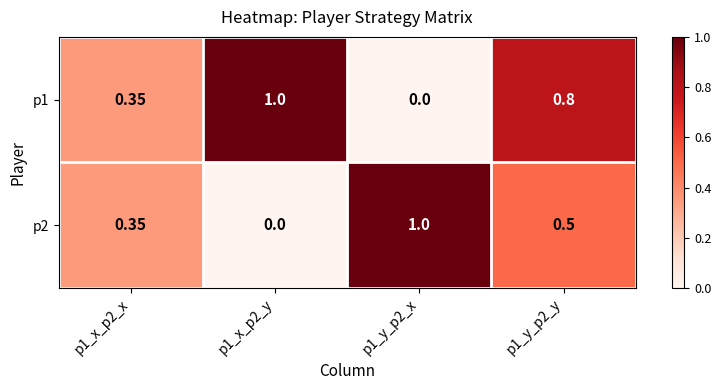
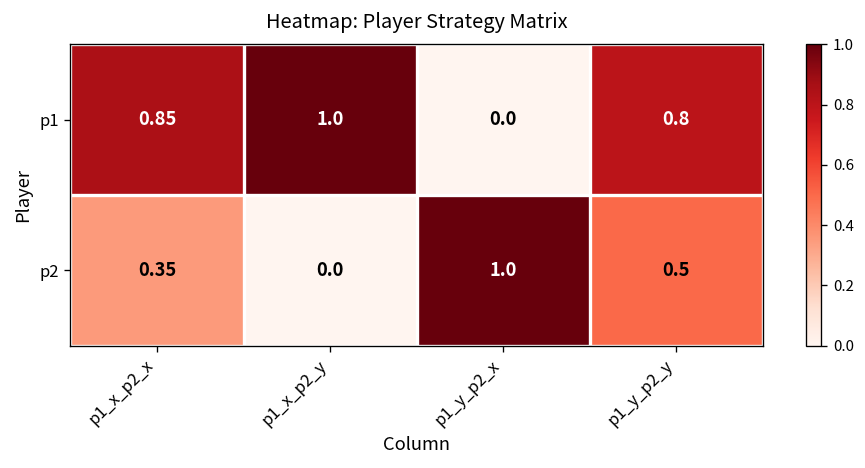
p1, p1_x_p2_x: 0.35 -> 0.85
